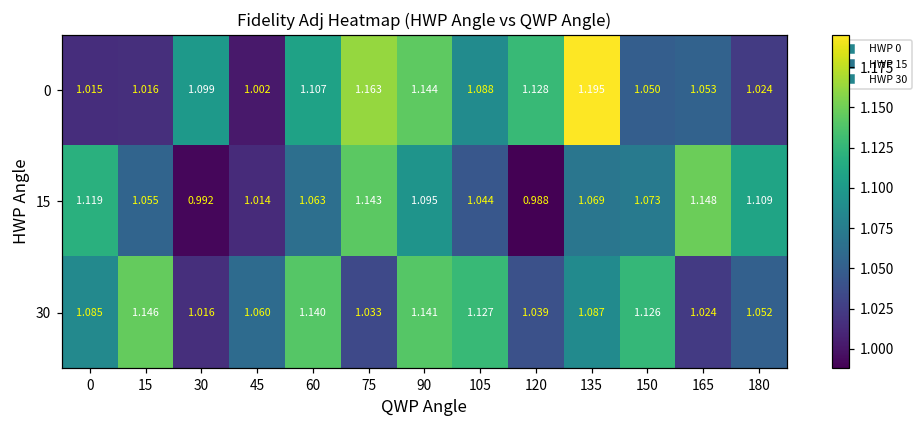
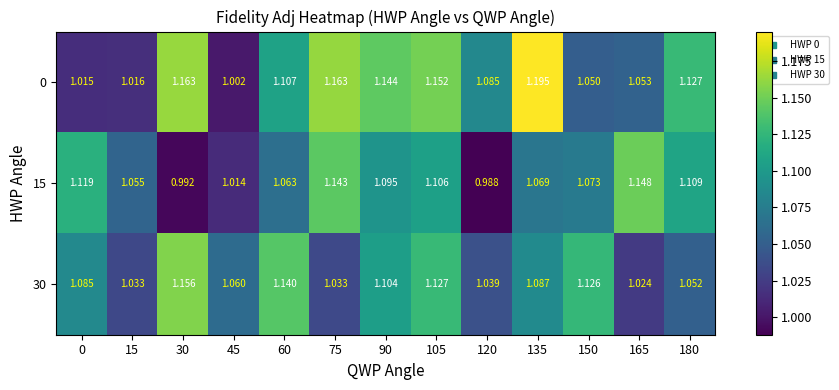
0, 30: 1.099 -> 1.163
0, 105: 1.088 -> 1.152
0, 120: 1.128 -> 1.085
0, 180: 1.024 -> 1.127
15, 105: 1.044 -> 1.106
30, 15: 1.146 -> 1.033
30, 30: 1.016 -> 1.156
30, 90: 1.141 -> 1.104
